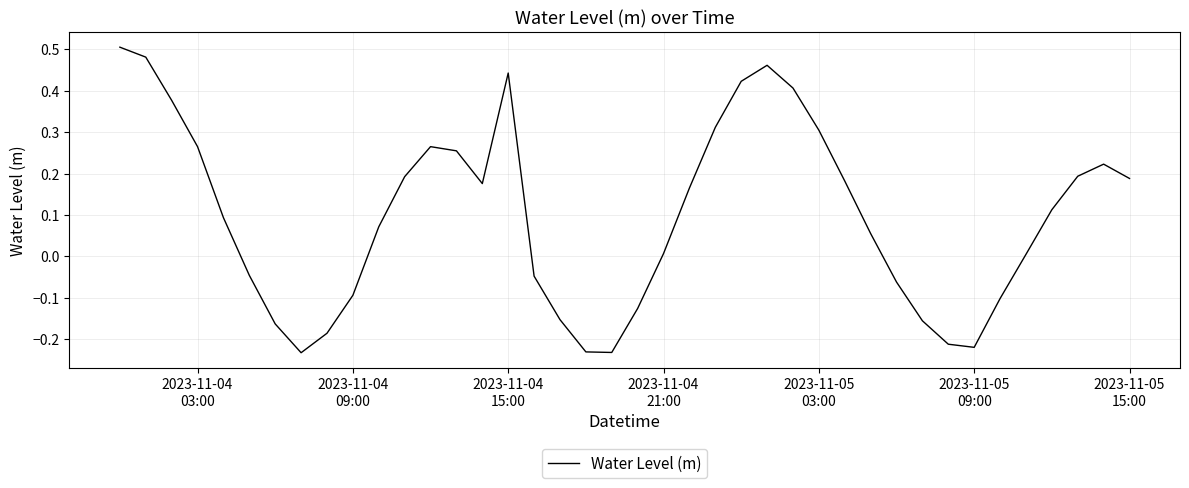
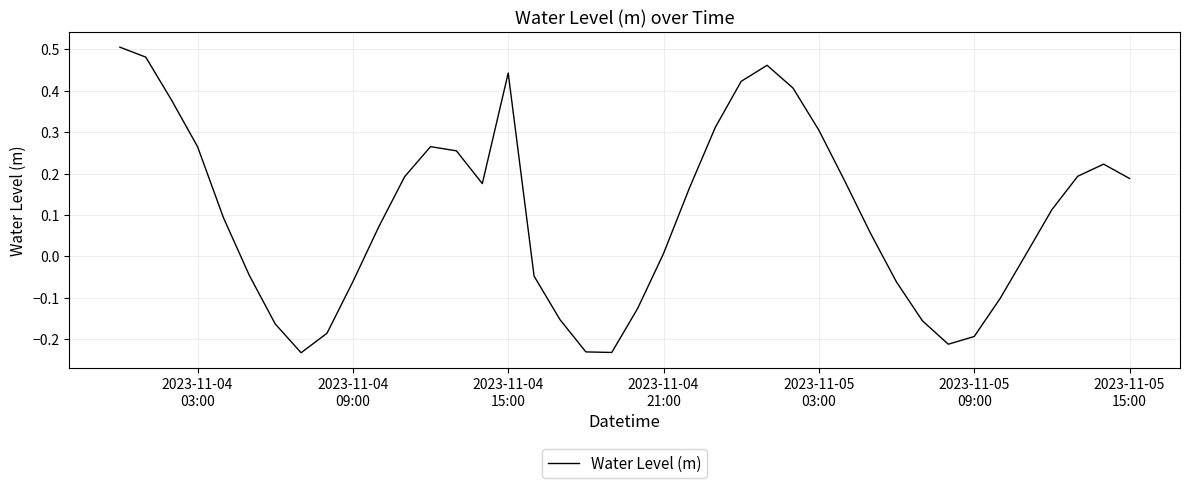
2023-11-04 09:00: -0.09 -> -0.06
2023-11-05 09:00: -0.22 -> -0.19
